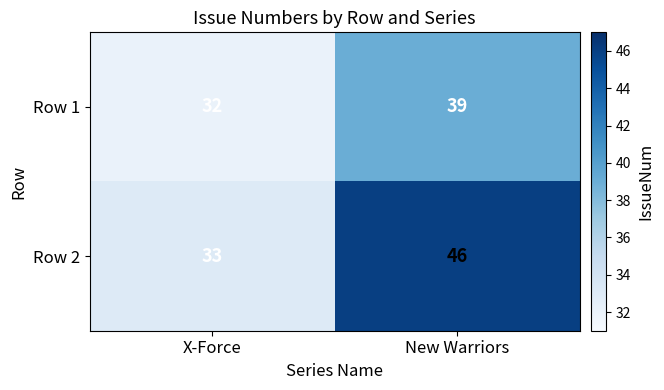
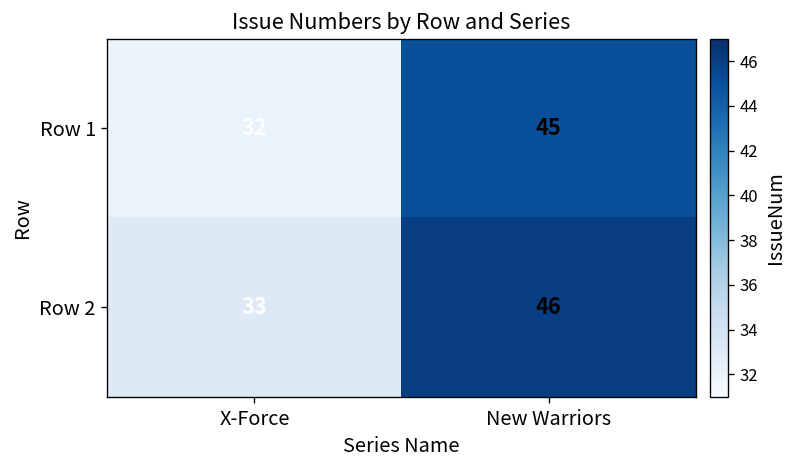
Row 1, New Warriors: 39 -> 45
